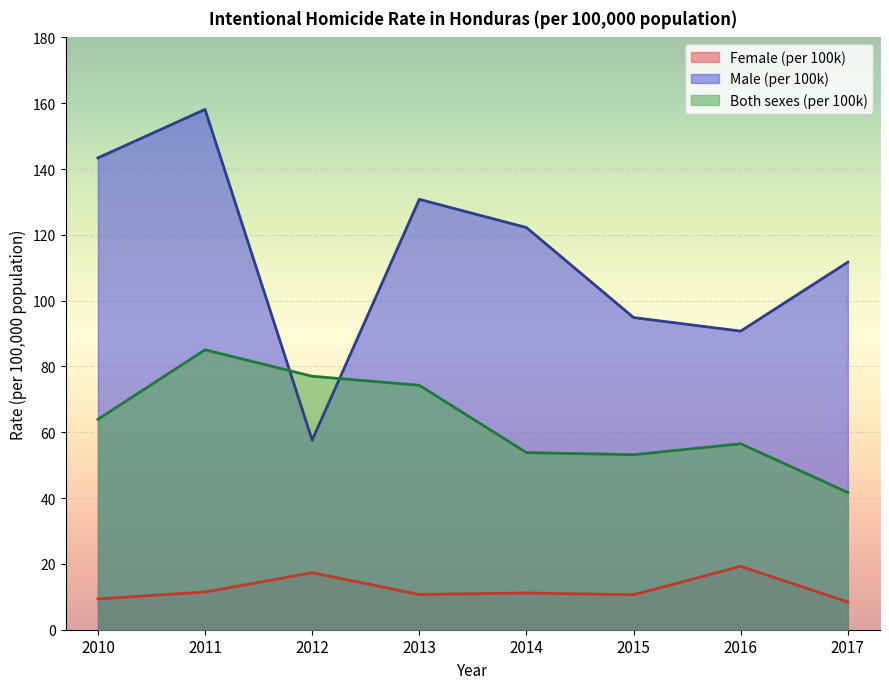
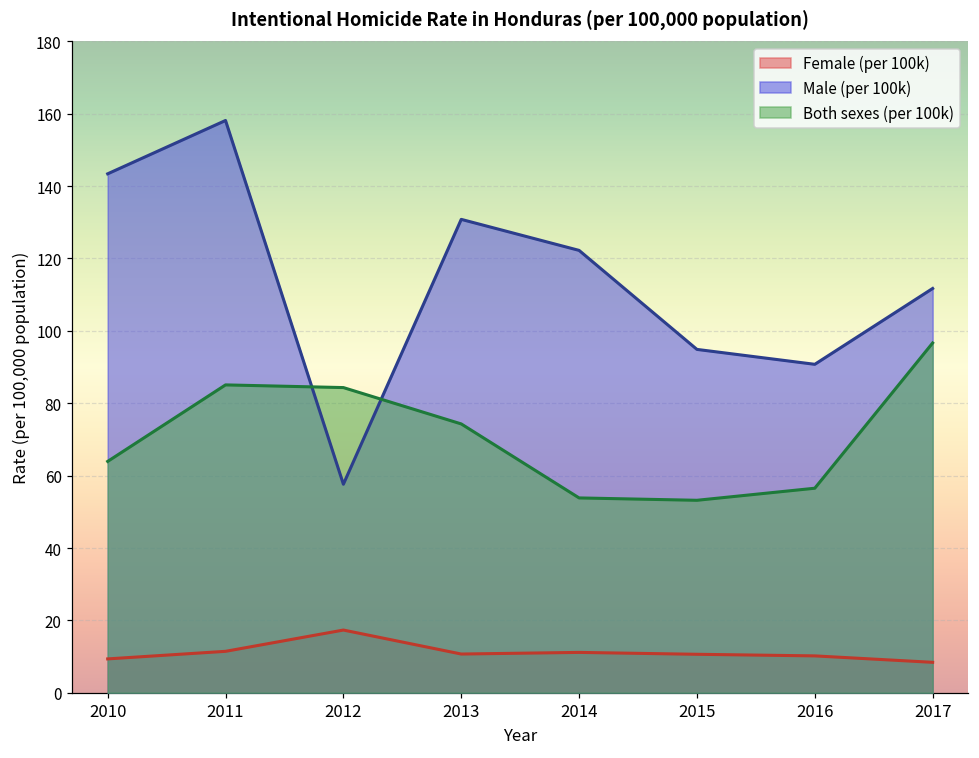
Both sexes (per 100k), 2012: 77 -> 84
Female (per 100k), 2016: 19 -> 10
Both sexes (per 100k), 2017: 42 -> 97
